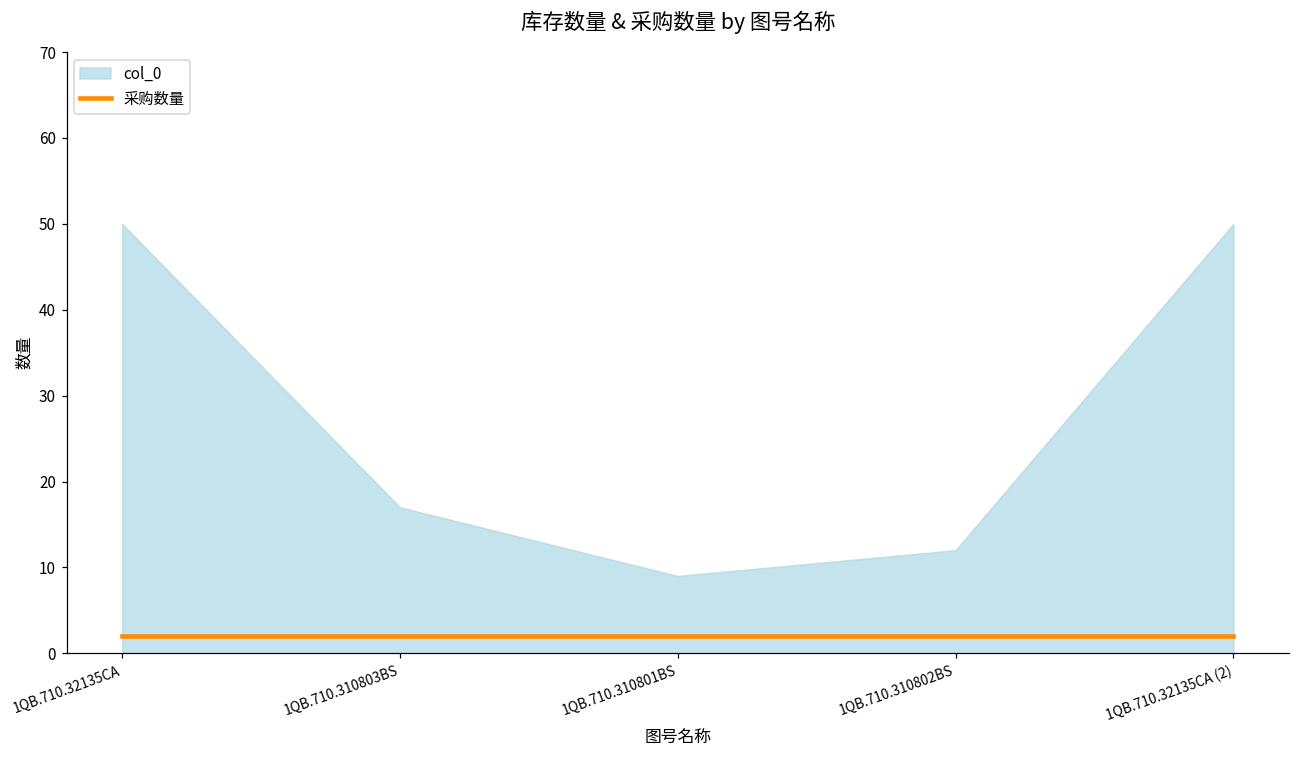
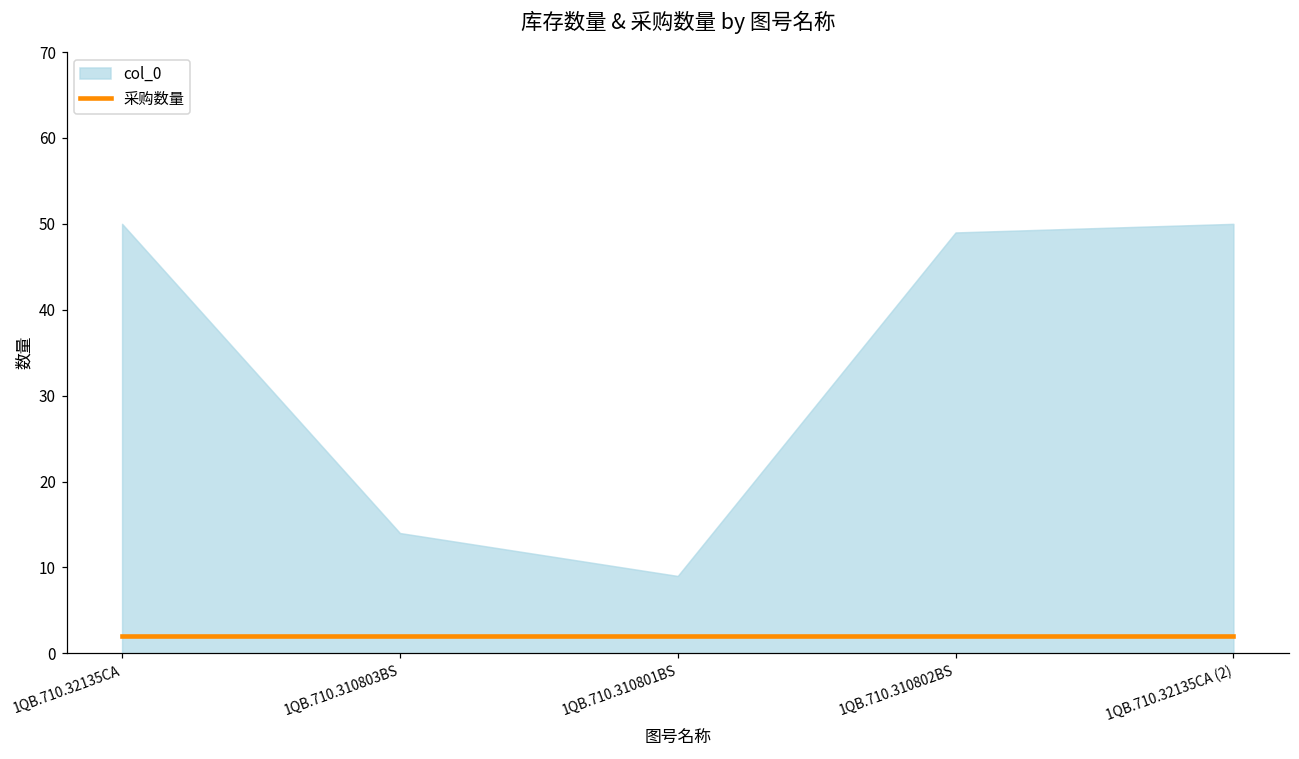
col_0, 1QB.710.310803BS: 17 -> 14
col_0, 1QB.710.310802BS: 12 -> 49
